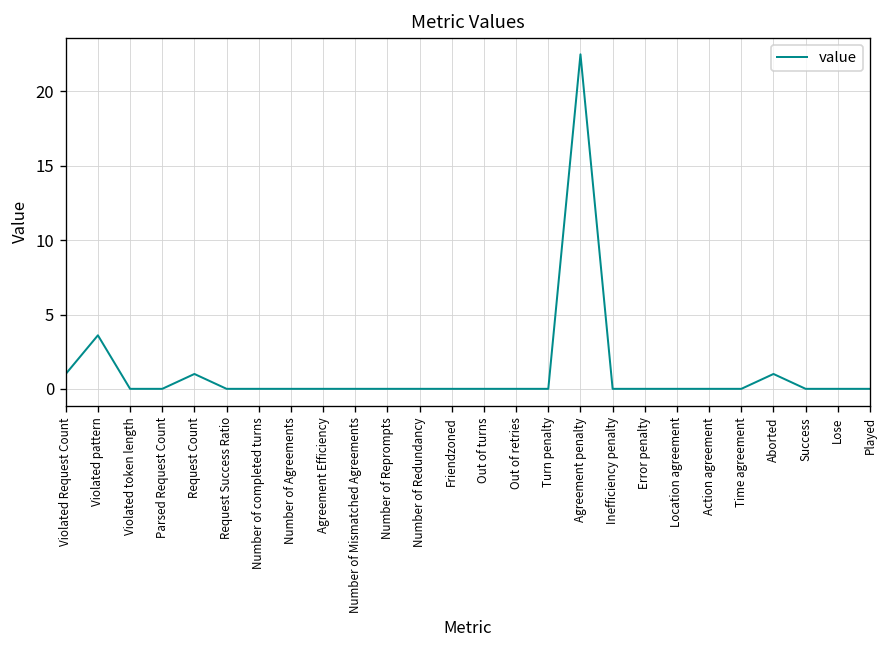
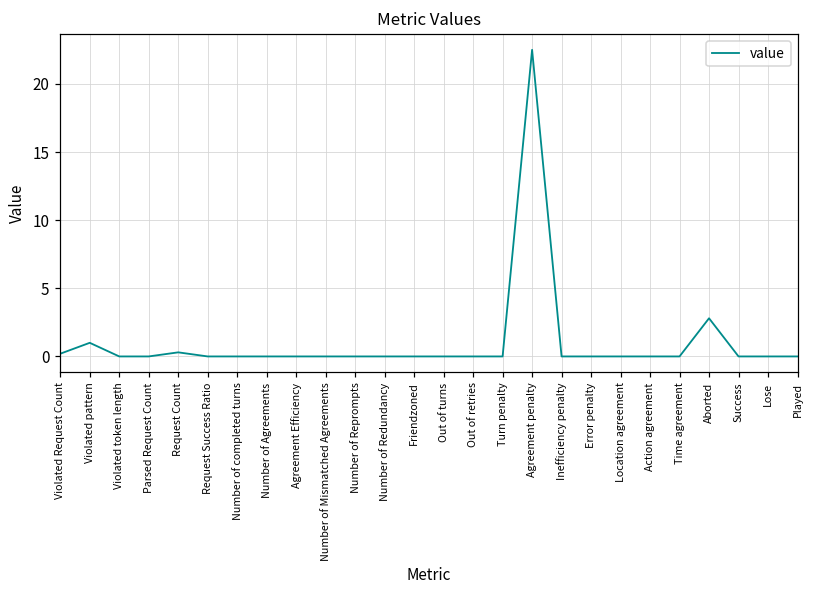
Violated Request Count: 1.0 -> 0.2
Violated pattern: 3.6 -> 1.0
Request Count: 1.0 -> 0.3
Aborted: 1.0 -> 2.8
